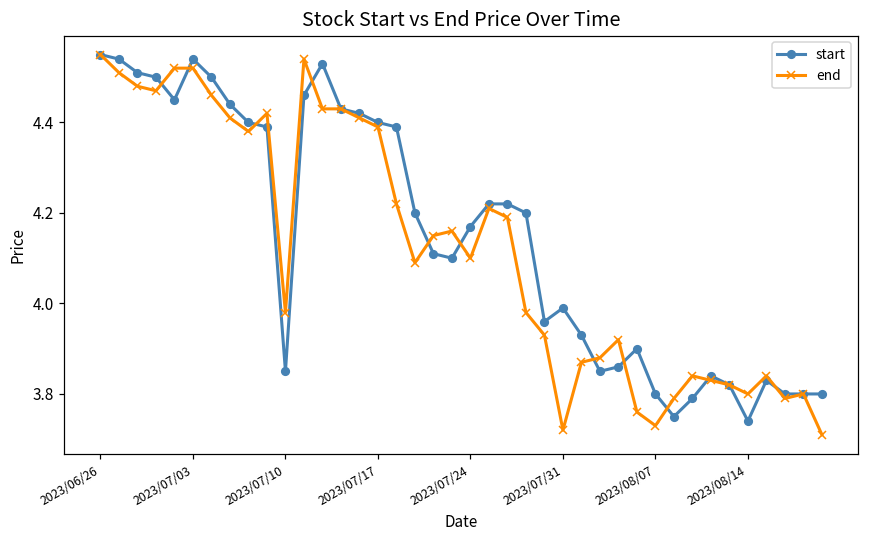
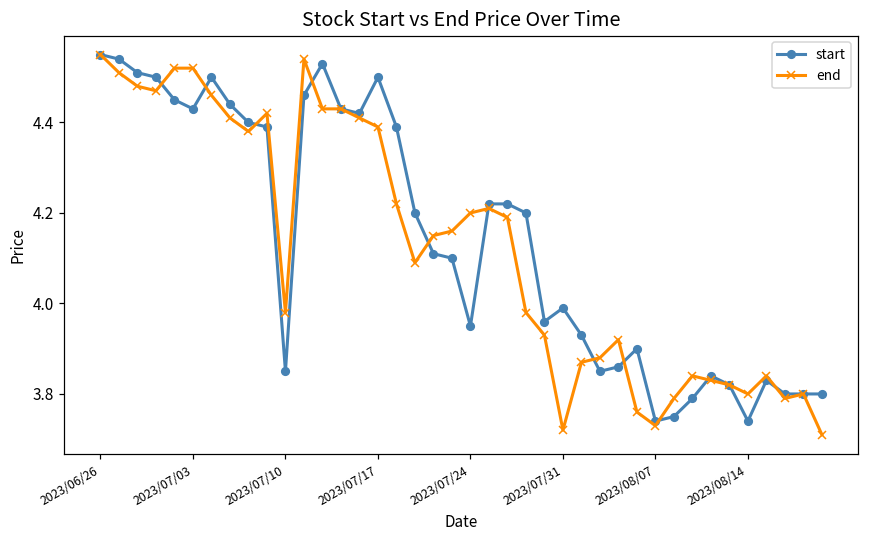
start, 2023/07/03: 4.54 -> 4.43
start, 2023/07/17: 4.4 -> 4.5
start, 2023/07/24: 4.17 -> 3.95
end, 2023/07/24: 4.1 -> 4.2
start, 2023/08/07: 3.80 -> 3.74
